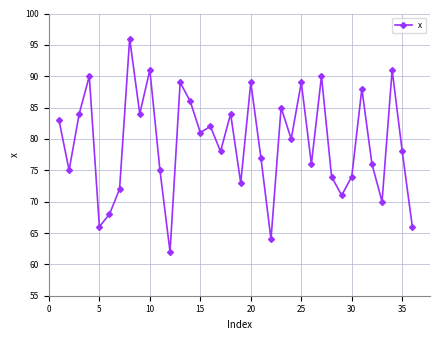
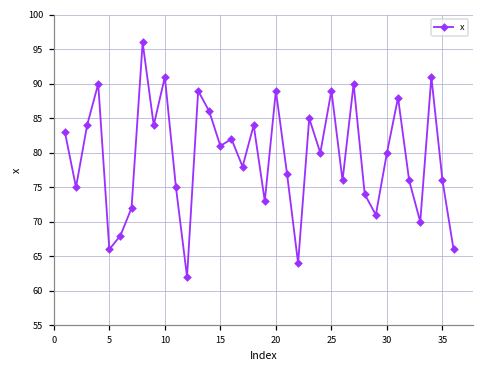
30: 74 -> 80
35: 78 -> 76
